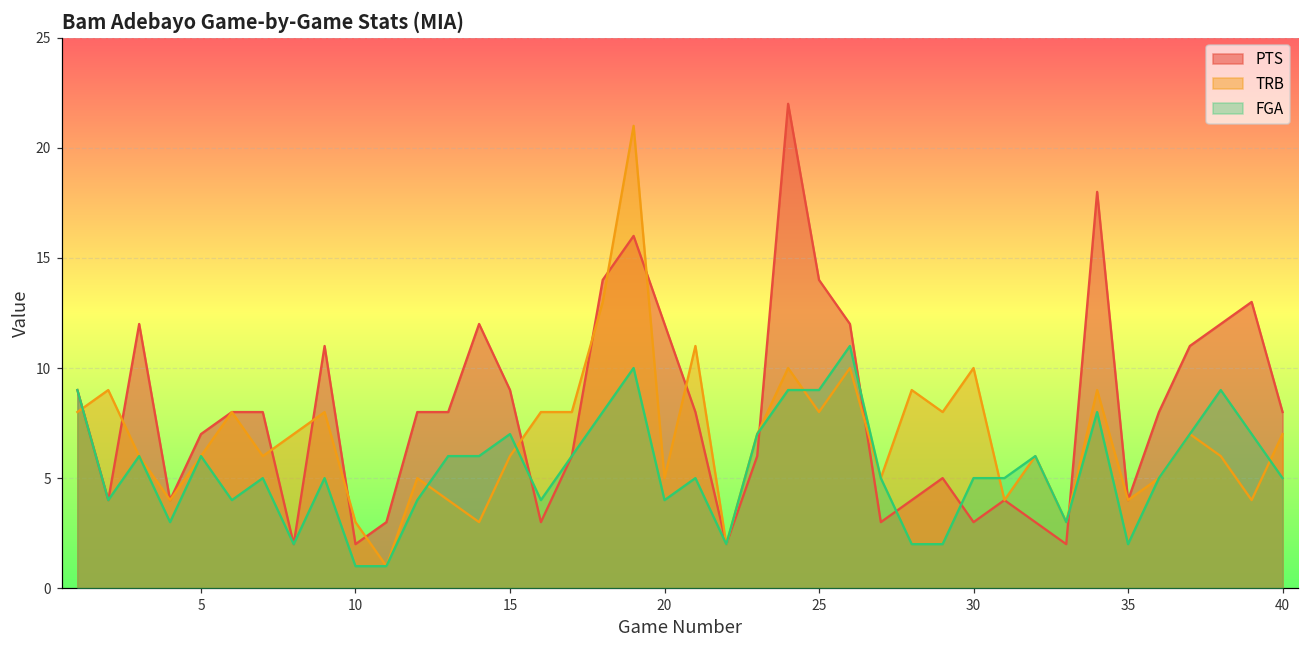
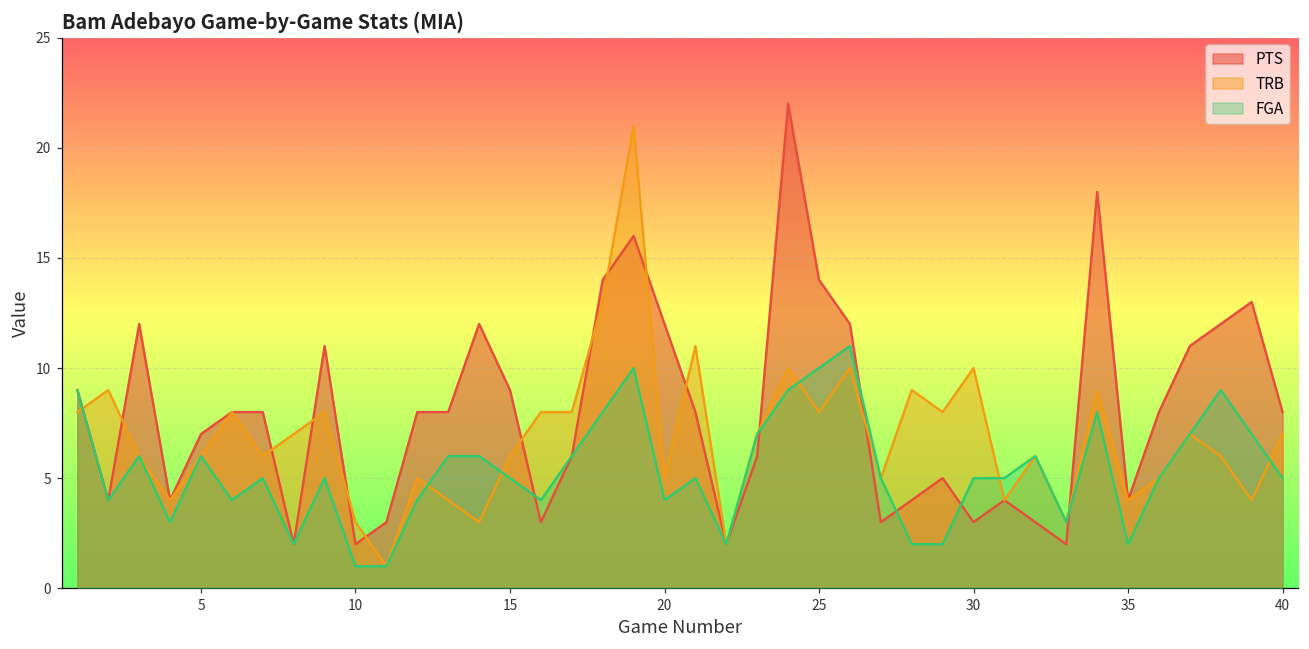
FGA, 15: 7 -> 5
FGA, 25: 9 -> 10
